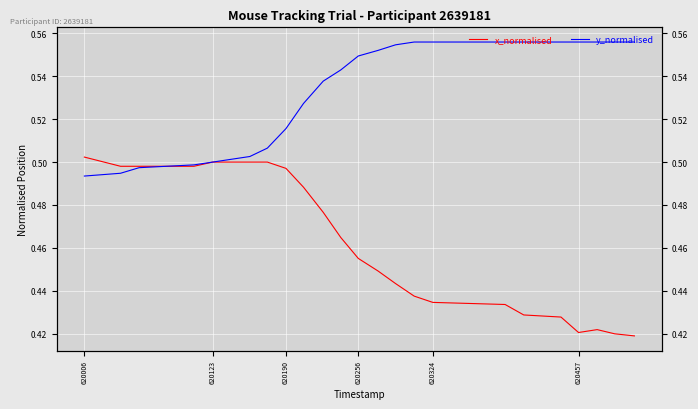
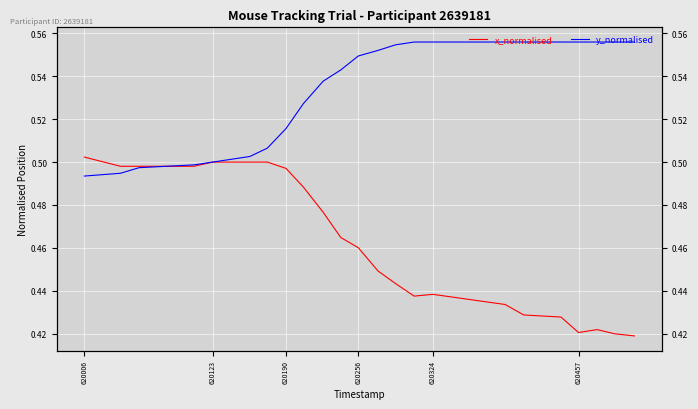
x_normalised, 620256: 0.455 -> 0.460
x_normalised, 620324: 0.435 -> 0.438
